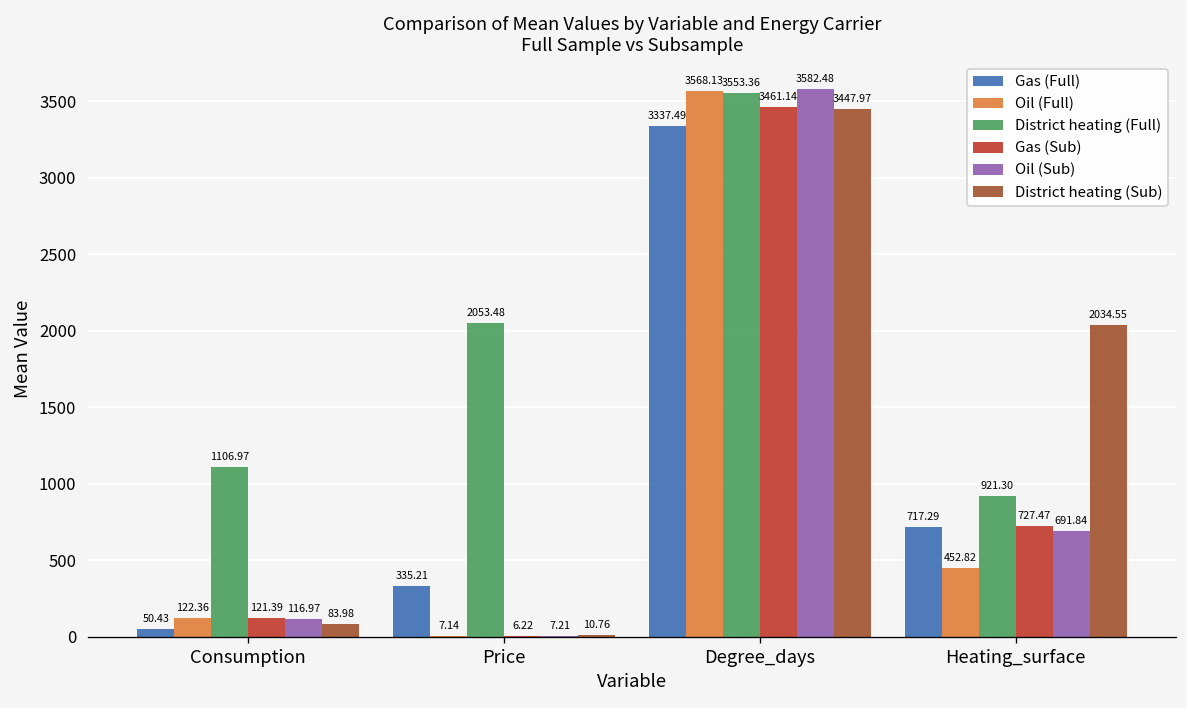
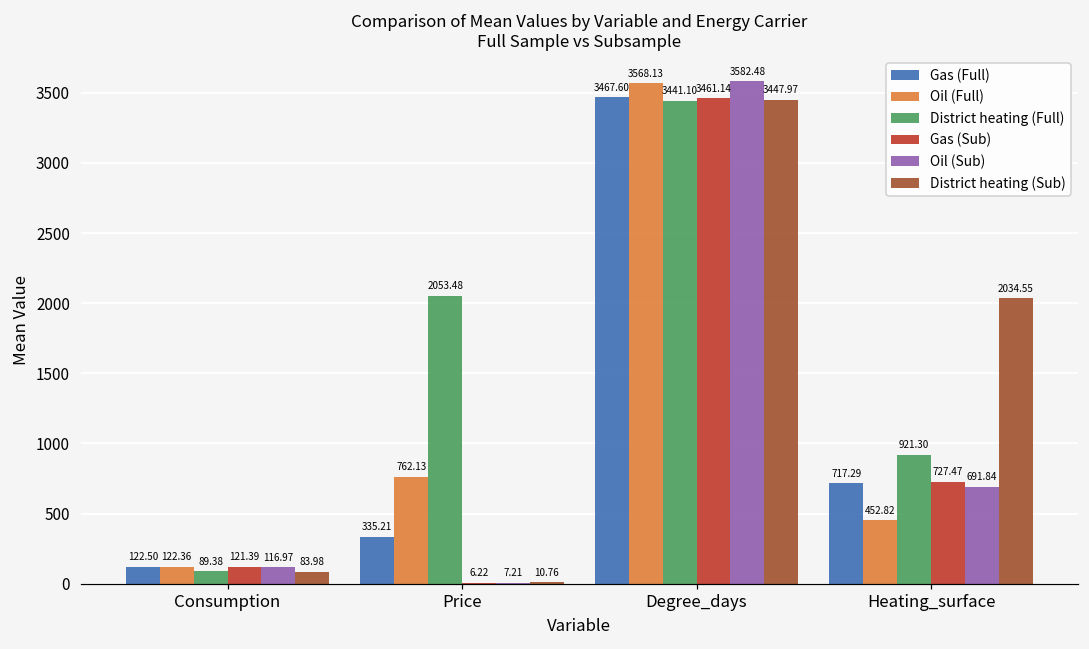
Gas (Full), Consumption: 50.43 -> 122.50
District heating (Full), Consumption: 1106.97 -> 89.38
Oil (Full), Price: 7.14 -> 762.13
Gas (Full), Degree_days: 3337.49 -> 3467.60
District heating (Full), Degree_days: 3553.36 -> 3441.10
